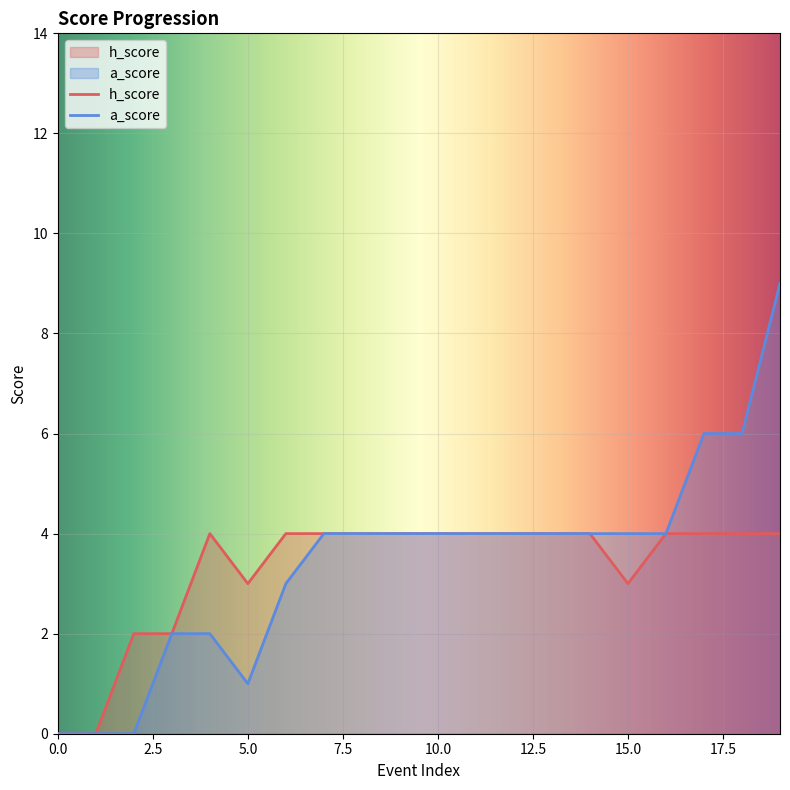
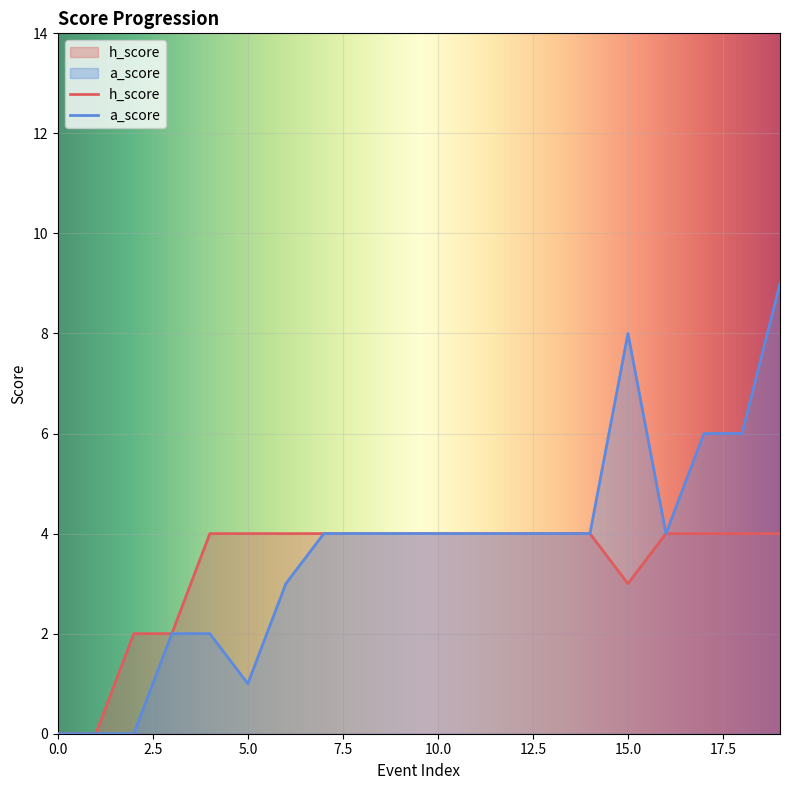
h_score, 5.0: 3 -> 4
a_score, 15.0: 4 -> 8
